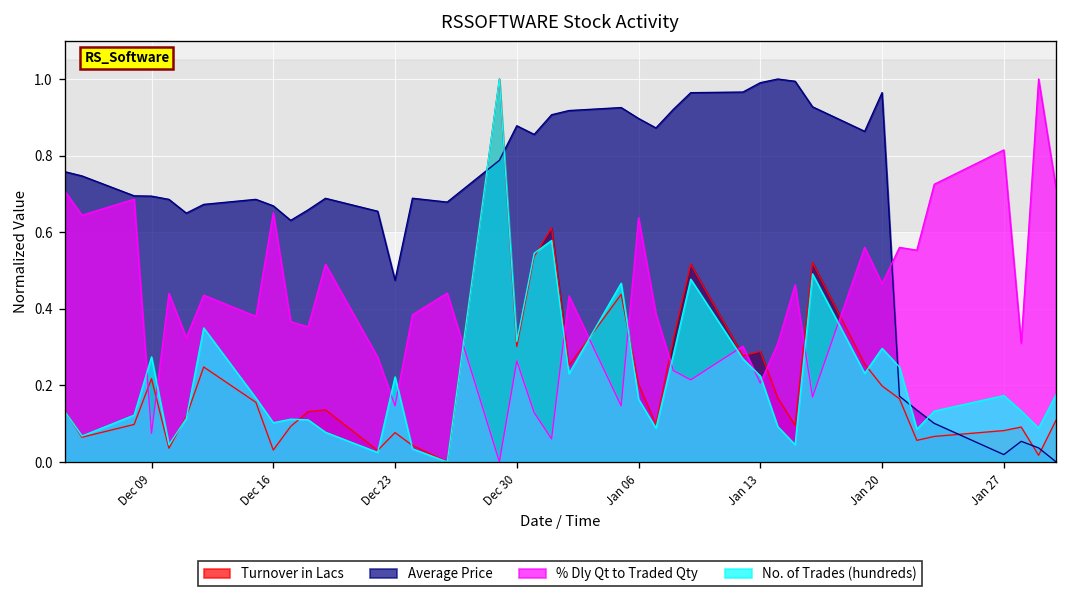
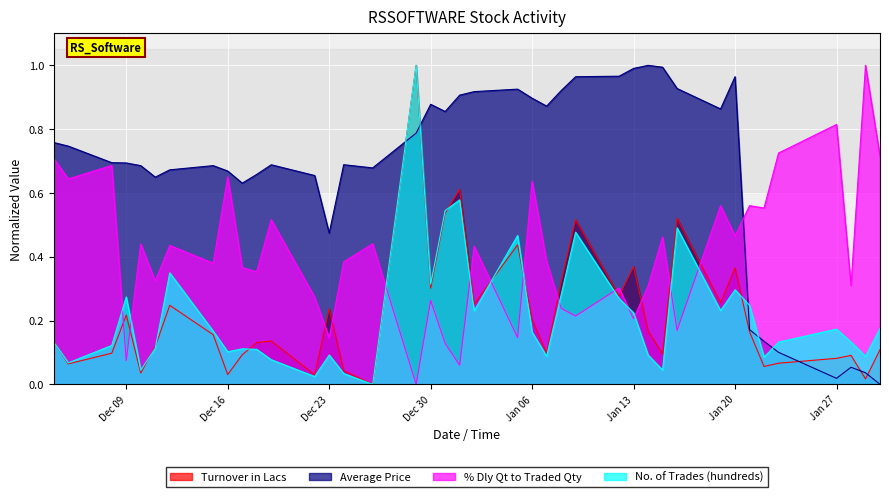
Turnover in Lacs, Dec 23: 0.08 -> 0.24
No. of Trades (hundreds), Dec 23: 0.22 -> 0.09
Turnover in Lacs, Jan 13: 0.29 -> 0.37
Turnover in Lacs, Jan 20: 0.20 -> 0.36
